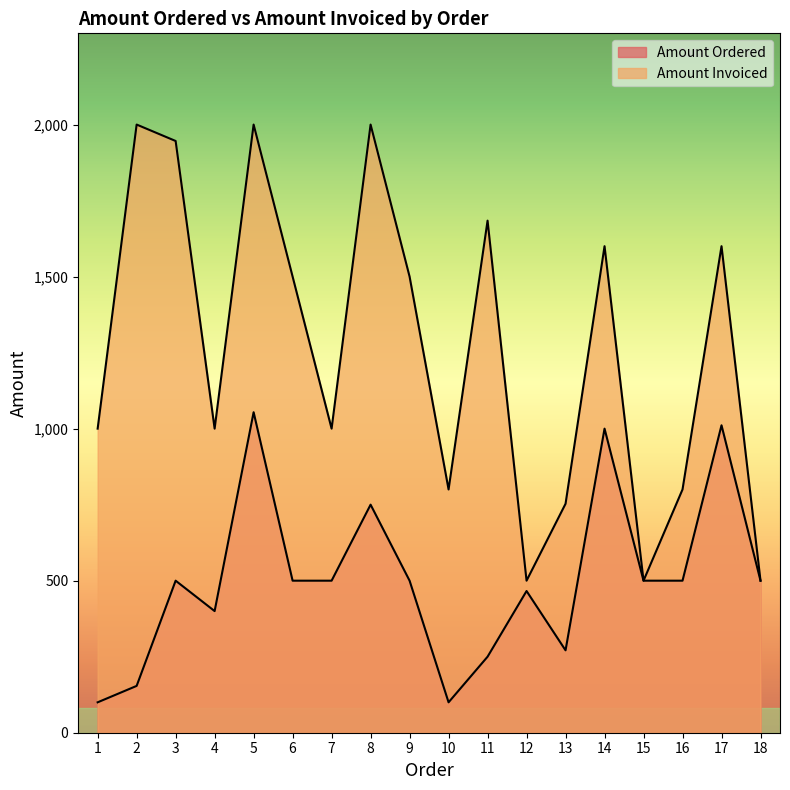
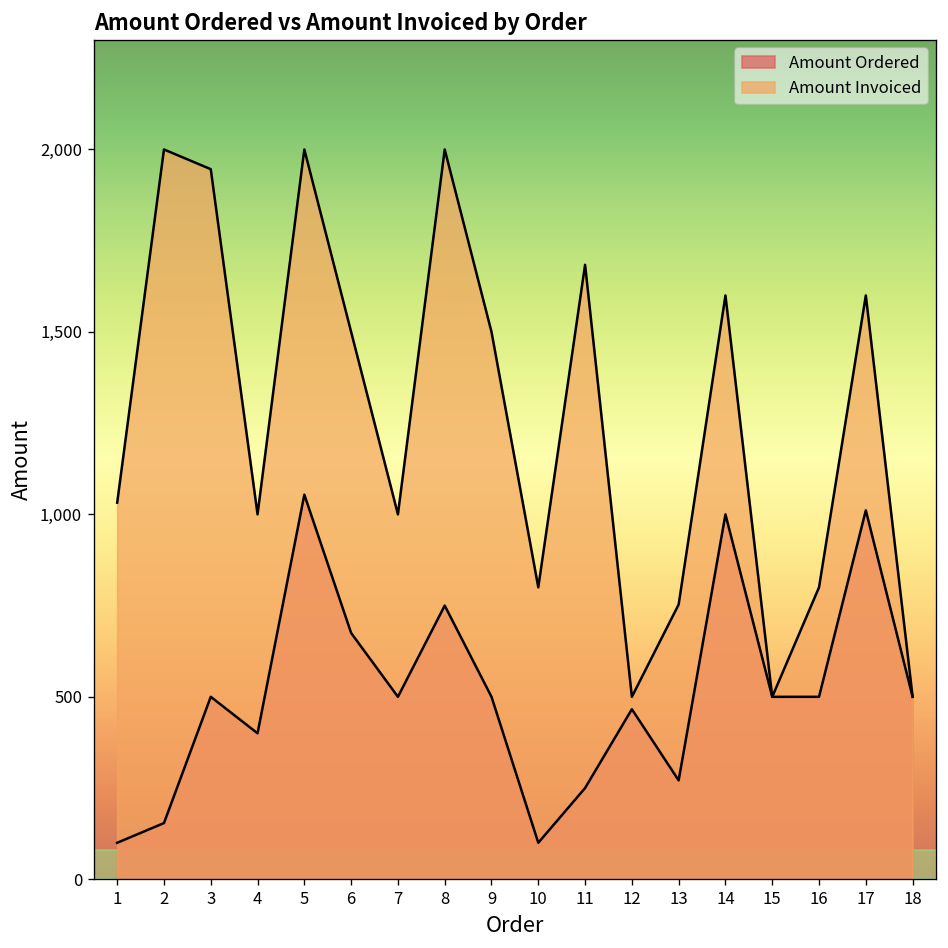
Amount Invoiced, 1: 1,000 -> 1,030
Amount Ordered, 6: 500 -> 680
